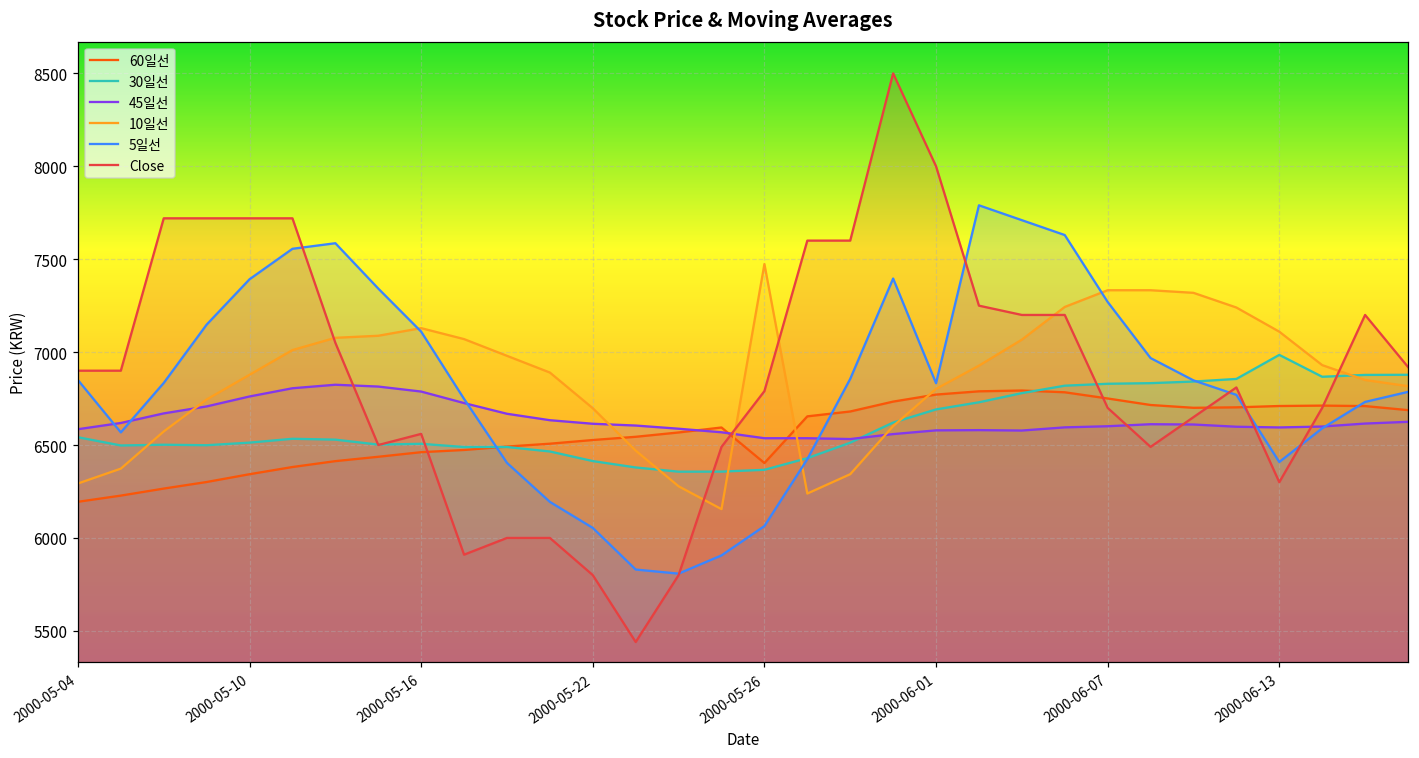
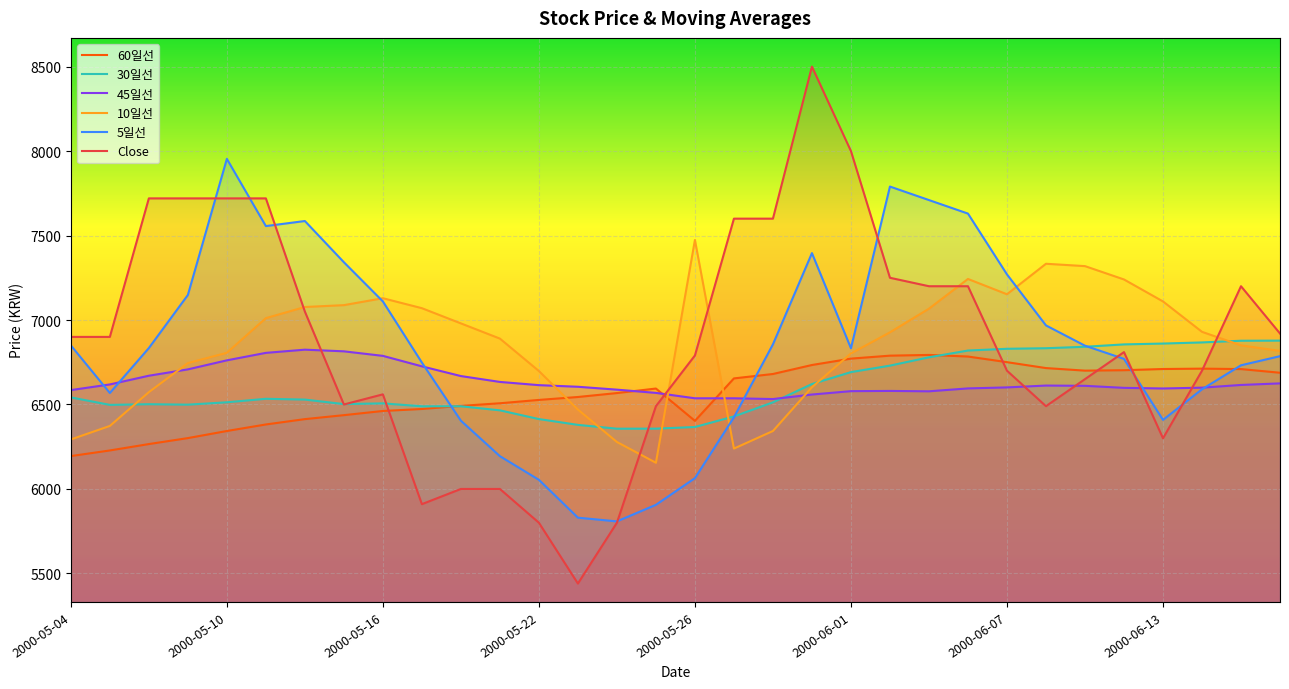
10일선, 2000-05-10: 6880 -> 6810
5일선, 2000-05-10: 7390 -> 7950
10일선, 2000-06-07: 7330 -> 7150
30일선, 2000-06-13: 6990 -> 6860
